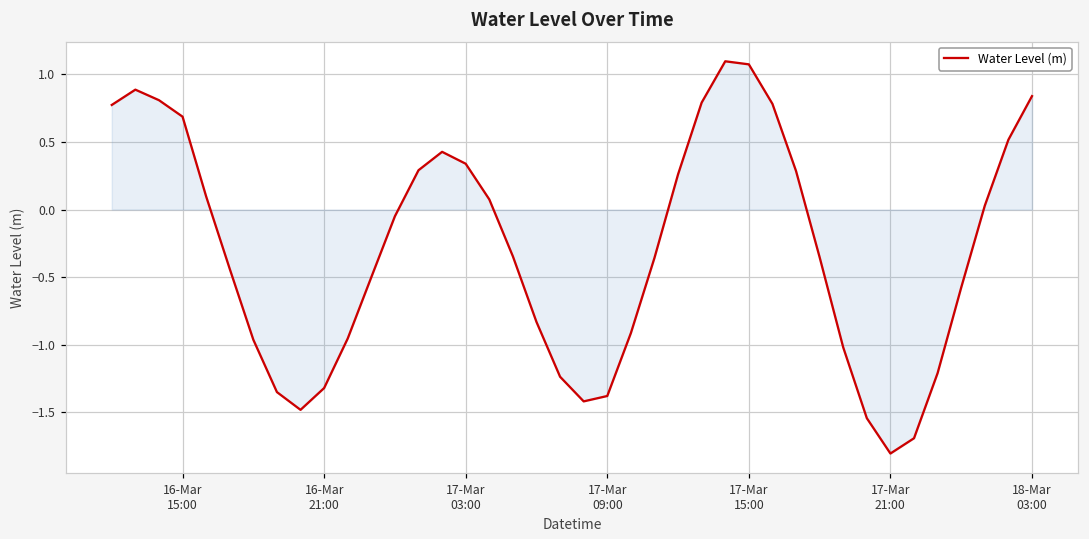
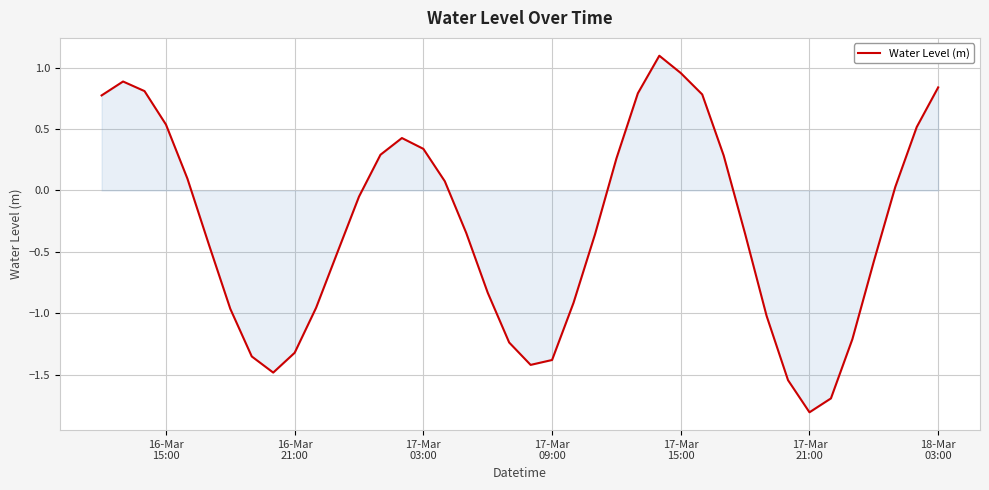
Water Level (m), 16-Mar 15:00: 0.69 -> 0.54
Water Level (m), 17-Mar 15:00: 1.07 -> 0.96
